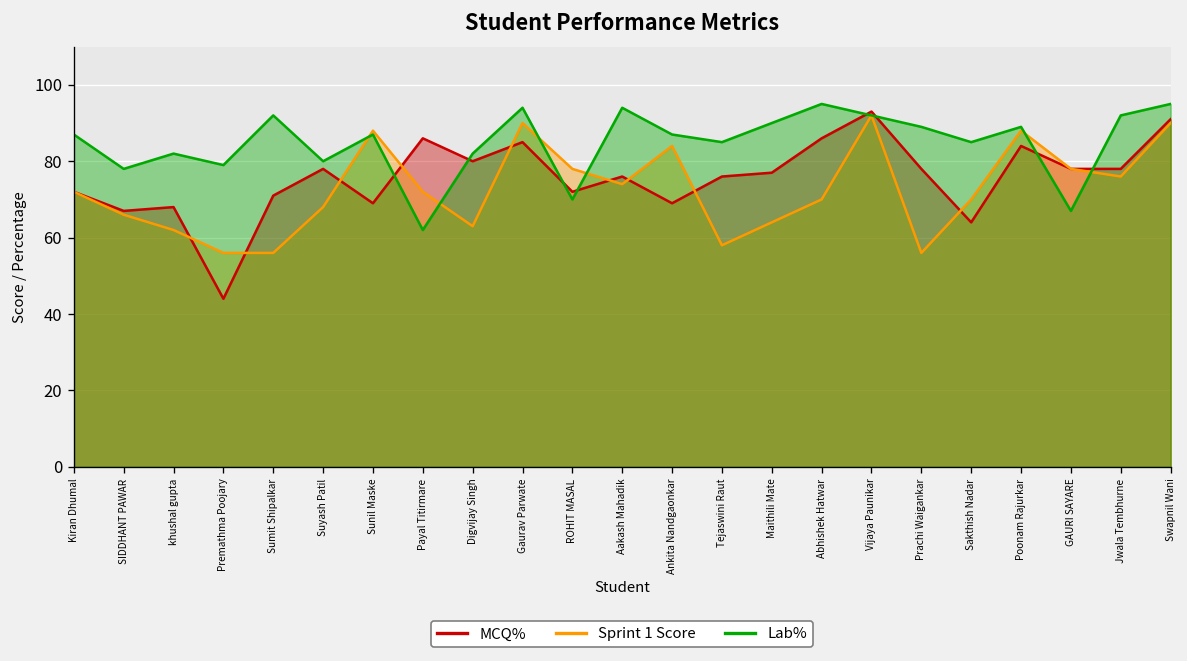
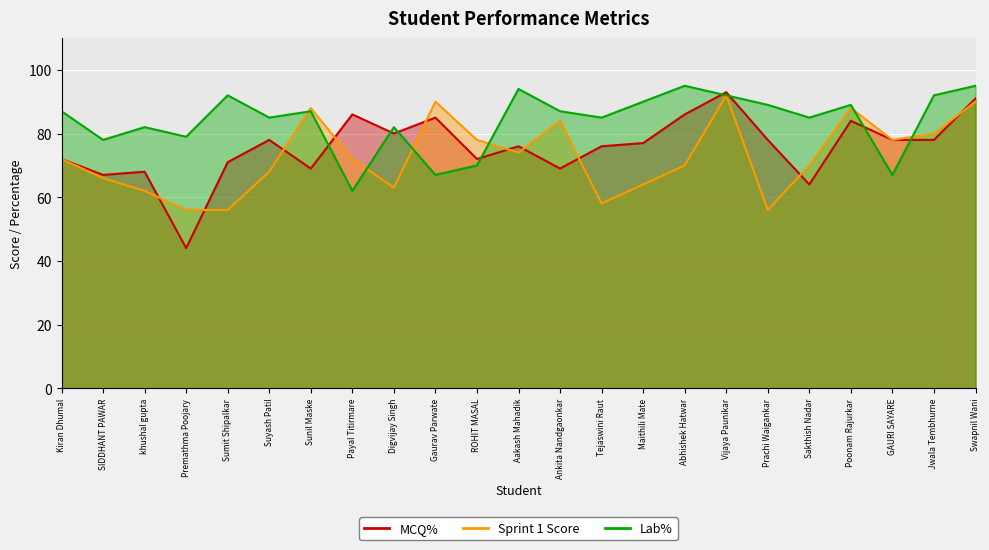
Lab%, Suyash Patil: 80 -> 85
Lab%, Gaurav Parwate: 94 -> 67
Sprint 1 Score, Jwala Tembhurne: 76 -> 80
